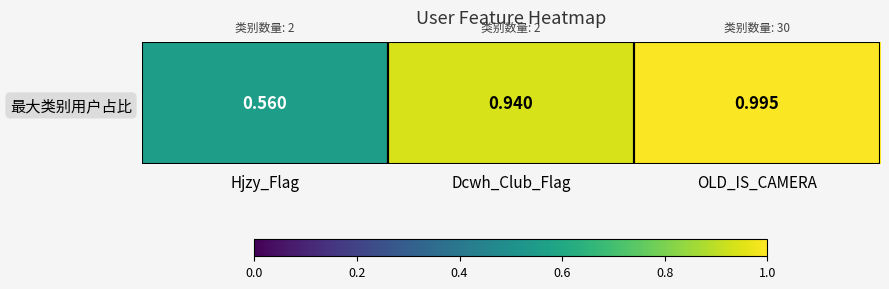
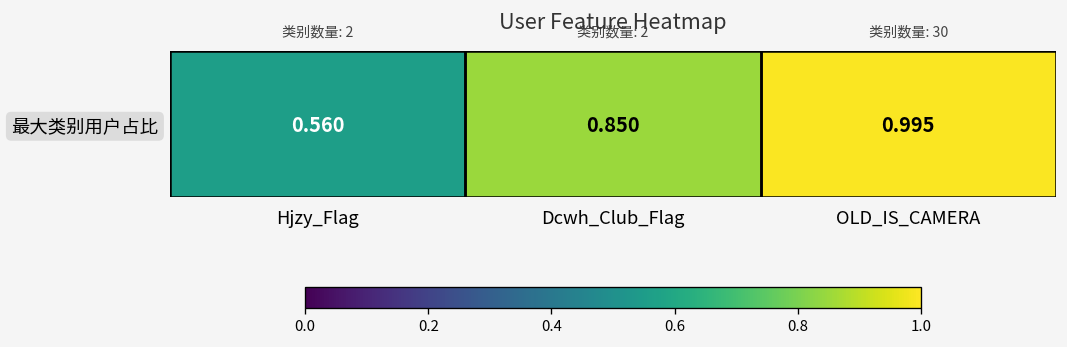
最大类别用户占比, Dcwh_Club_Flag: 0.940 -> 0.850
